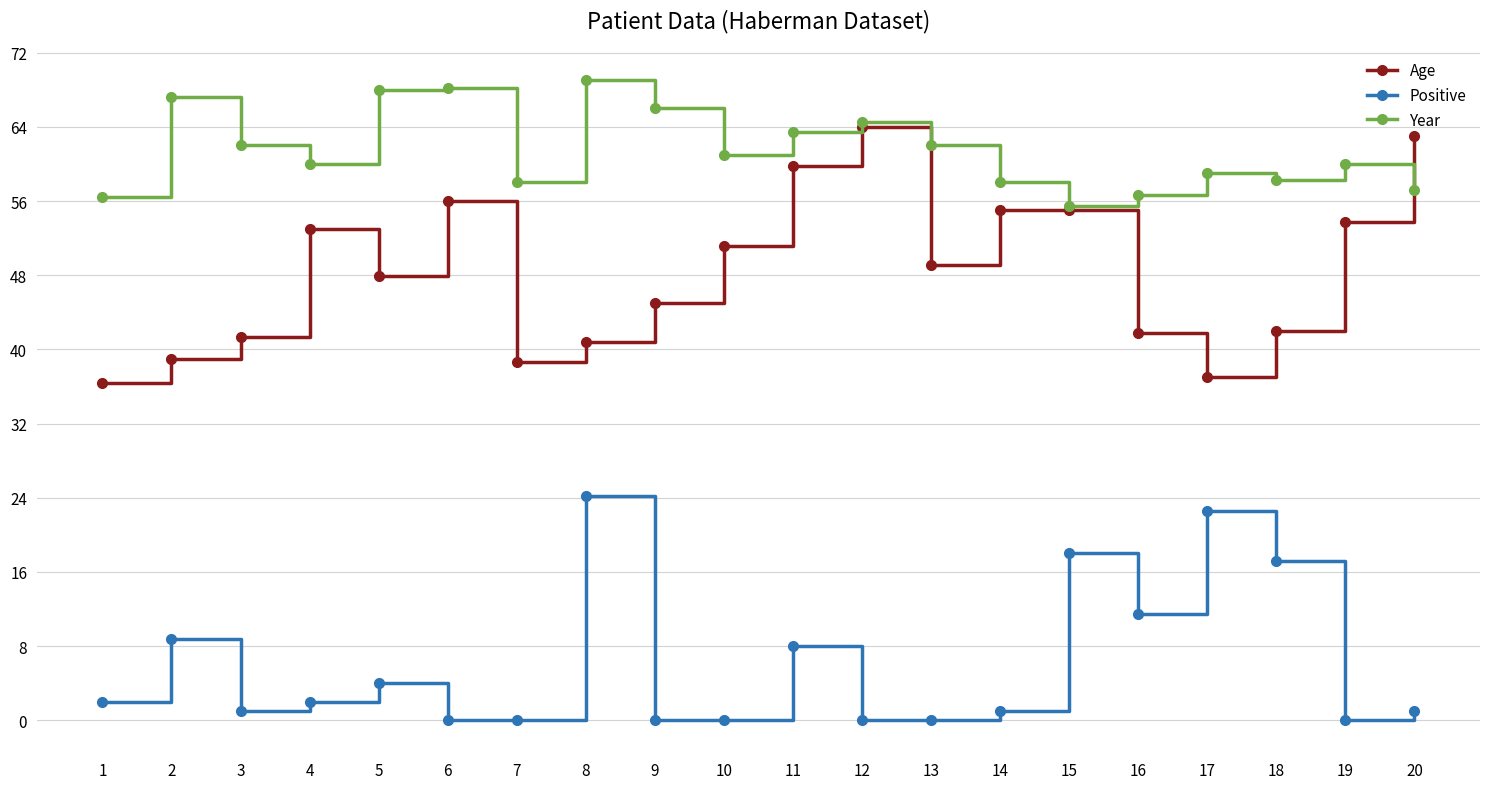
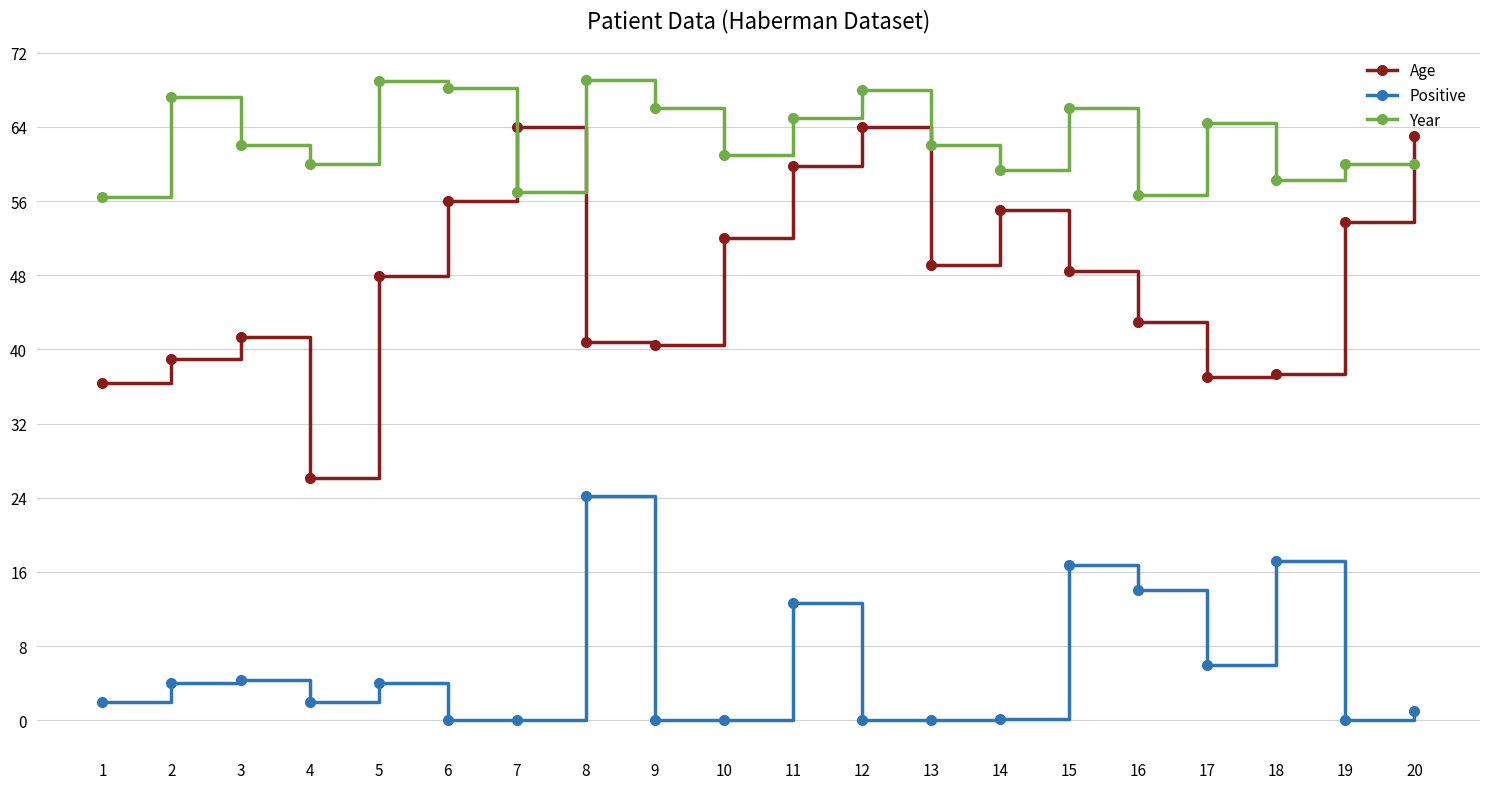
Positive, 2: 9 -> 4
Positive, 3: 1 -> 4
Age, 4: 53 -> 26
Year, 5: 68 -> 69
Age, 7: 39 -> 64
Year, 7: 58 -> 57
Age, 9: 45 -> 41
Age, 10: 51 -> 52
Positive, 11: 8 -> 13
Year, 11: 63 -> 65
Year, 12: 65 -> 68
Positive, 14: 1 -> 0
Year, 14: 58 -> 59
Age, 15: 55 -> 49
Positive, 15: 18 -> 17
Year, 15: 56 -> 66
Age, 16: 42 -> 43
Positive, 16: 12 -> 14
Positive, 17: 23 -> 6
Year, 17: 59 -> 64
Age, 18: 42 -> 37
Year, 20: 57 -> 60
